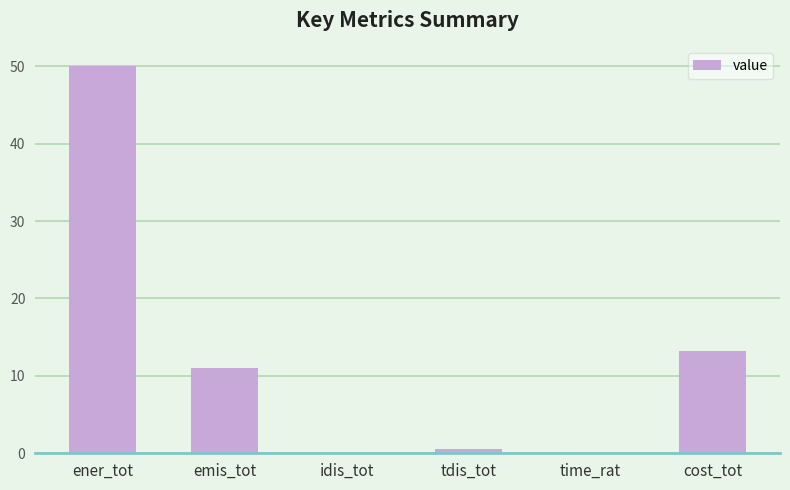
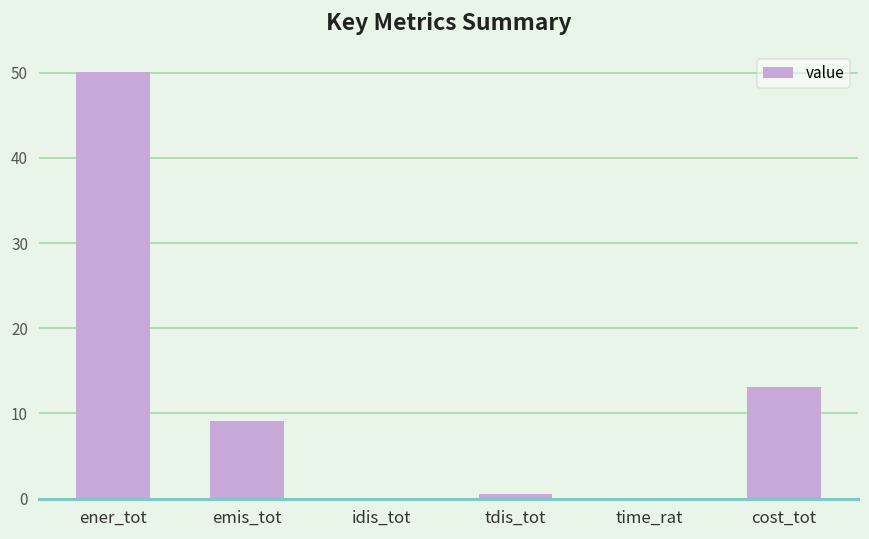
emis_tot: 11 -> 9
